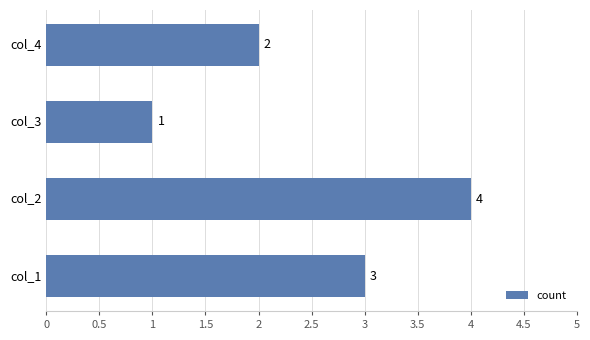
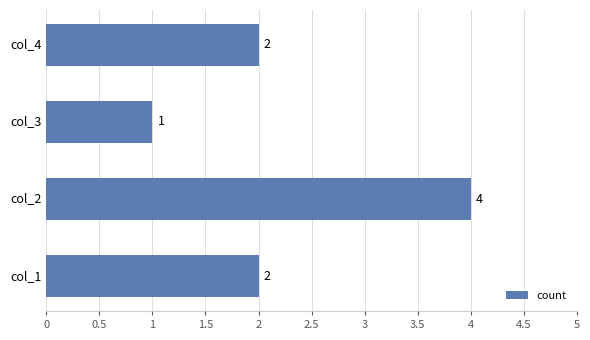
col_1: 3 -> 2
